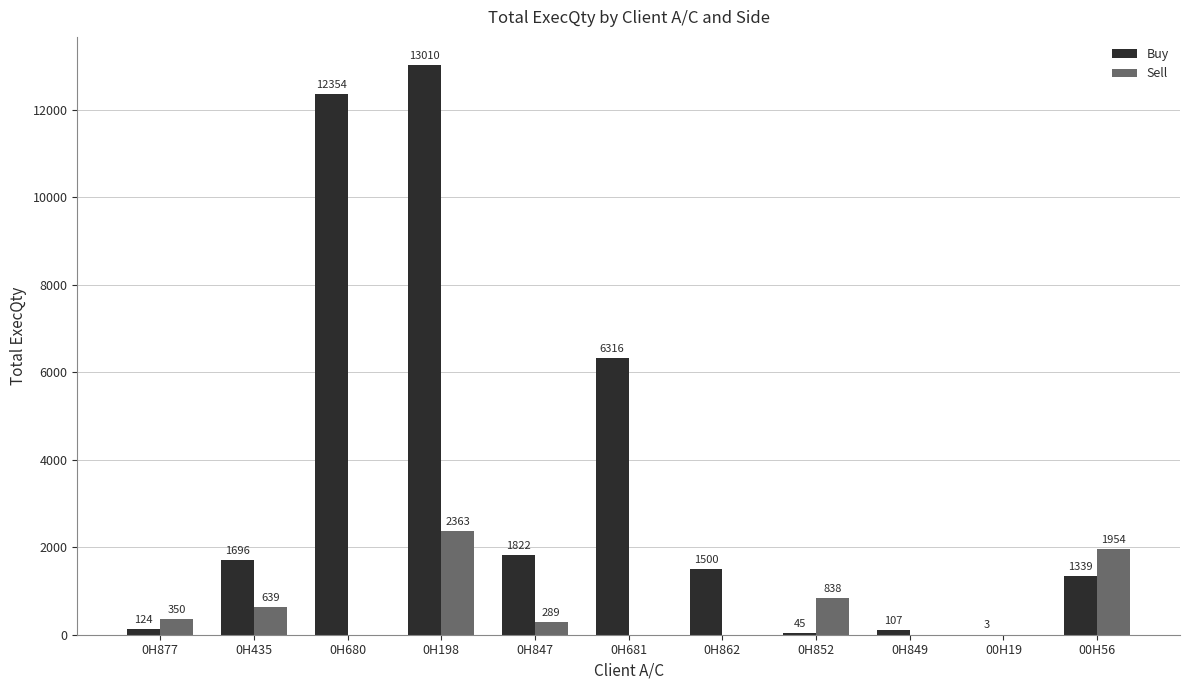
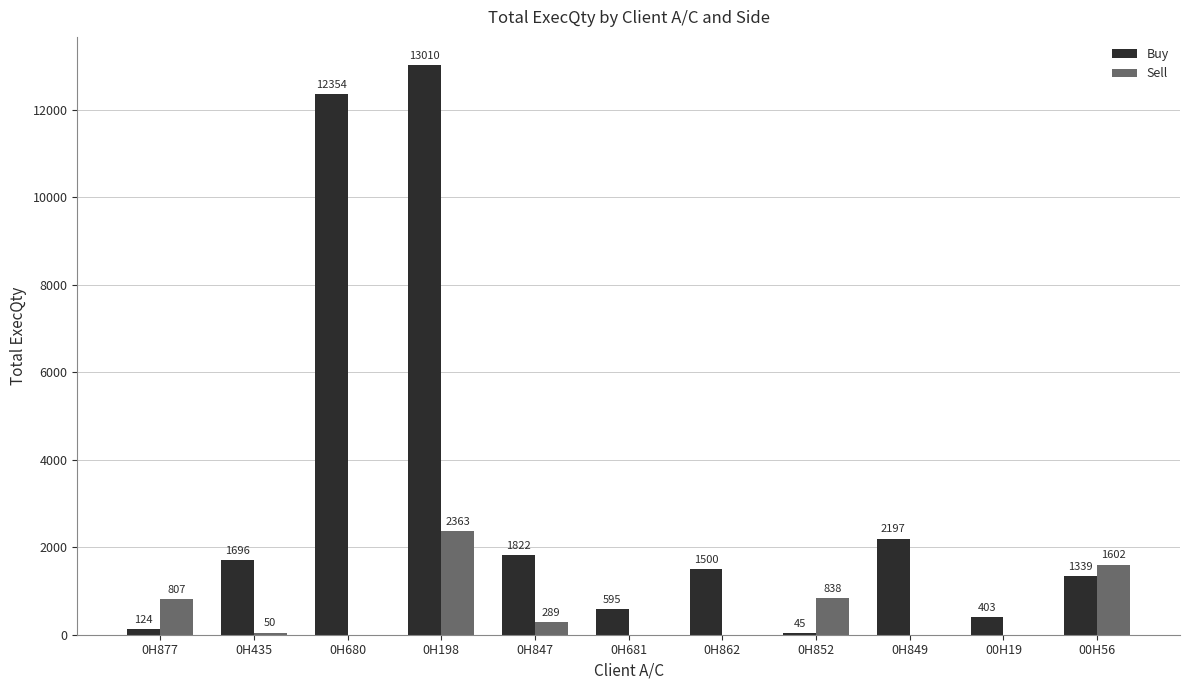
Sell, 0H877: 350 -> 807
Sell, 0H435: 639 -> 50
Buy, 0H681: 6316 -> 595
Buy, 0H849: 107 -> 2197
Buy, 00H19: 3 -> 403
Sell, 00H56: 1954 -> 1602
